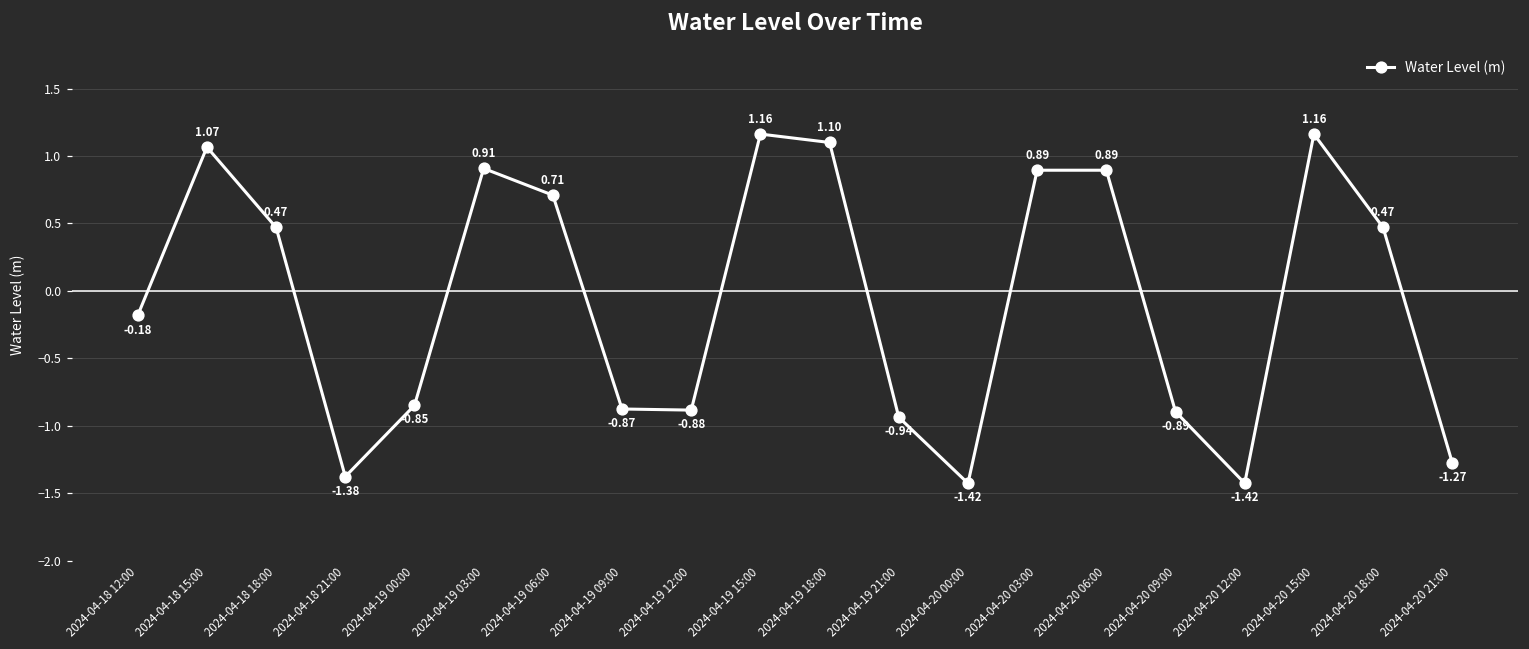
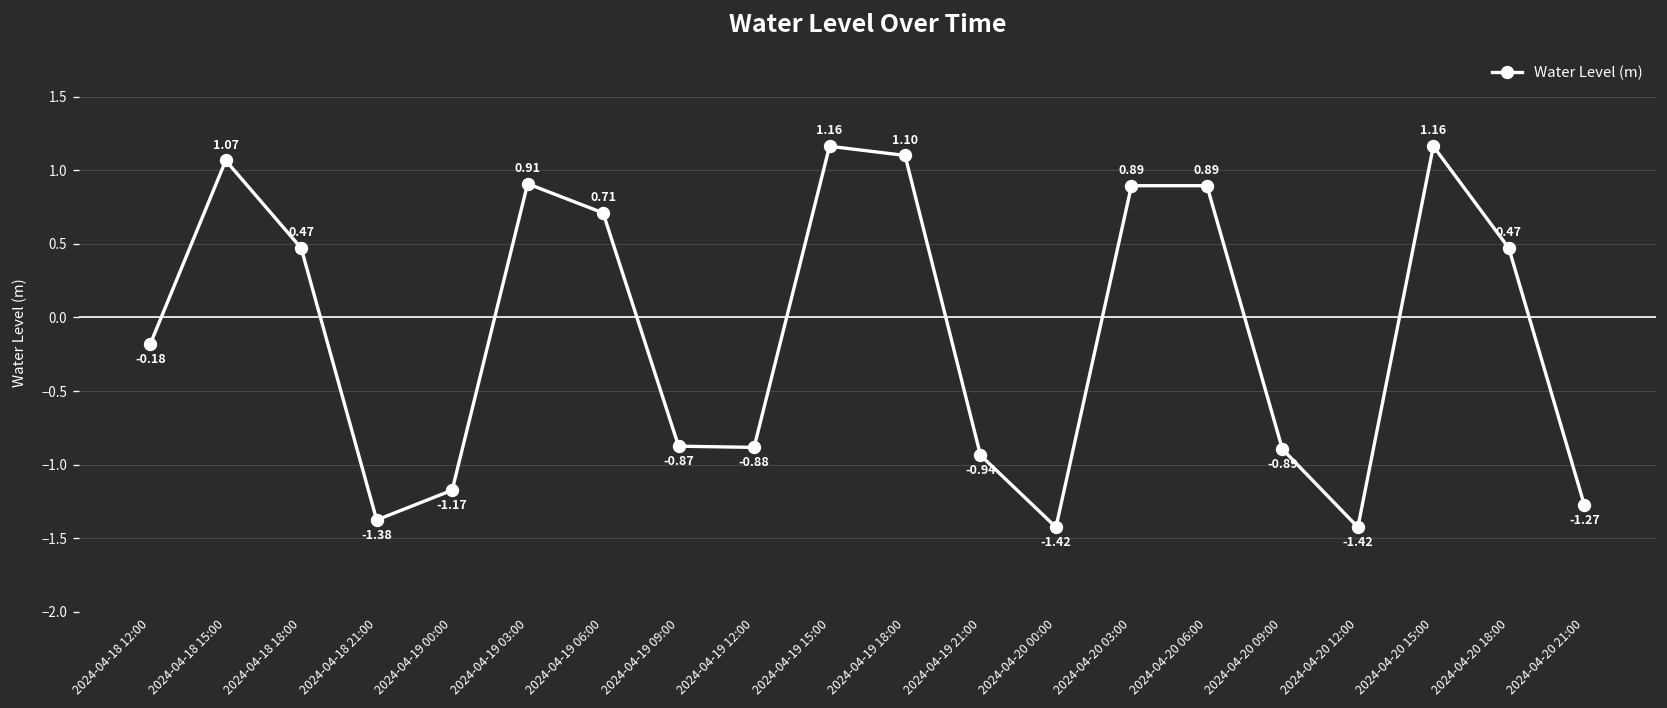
2024-04-19 00:00: -0.85 -> -1.17
